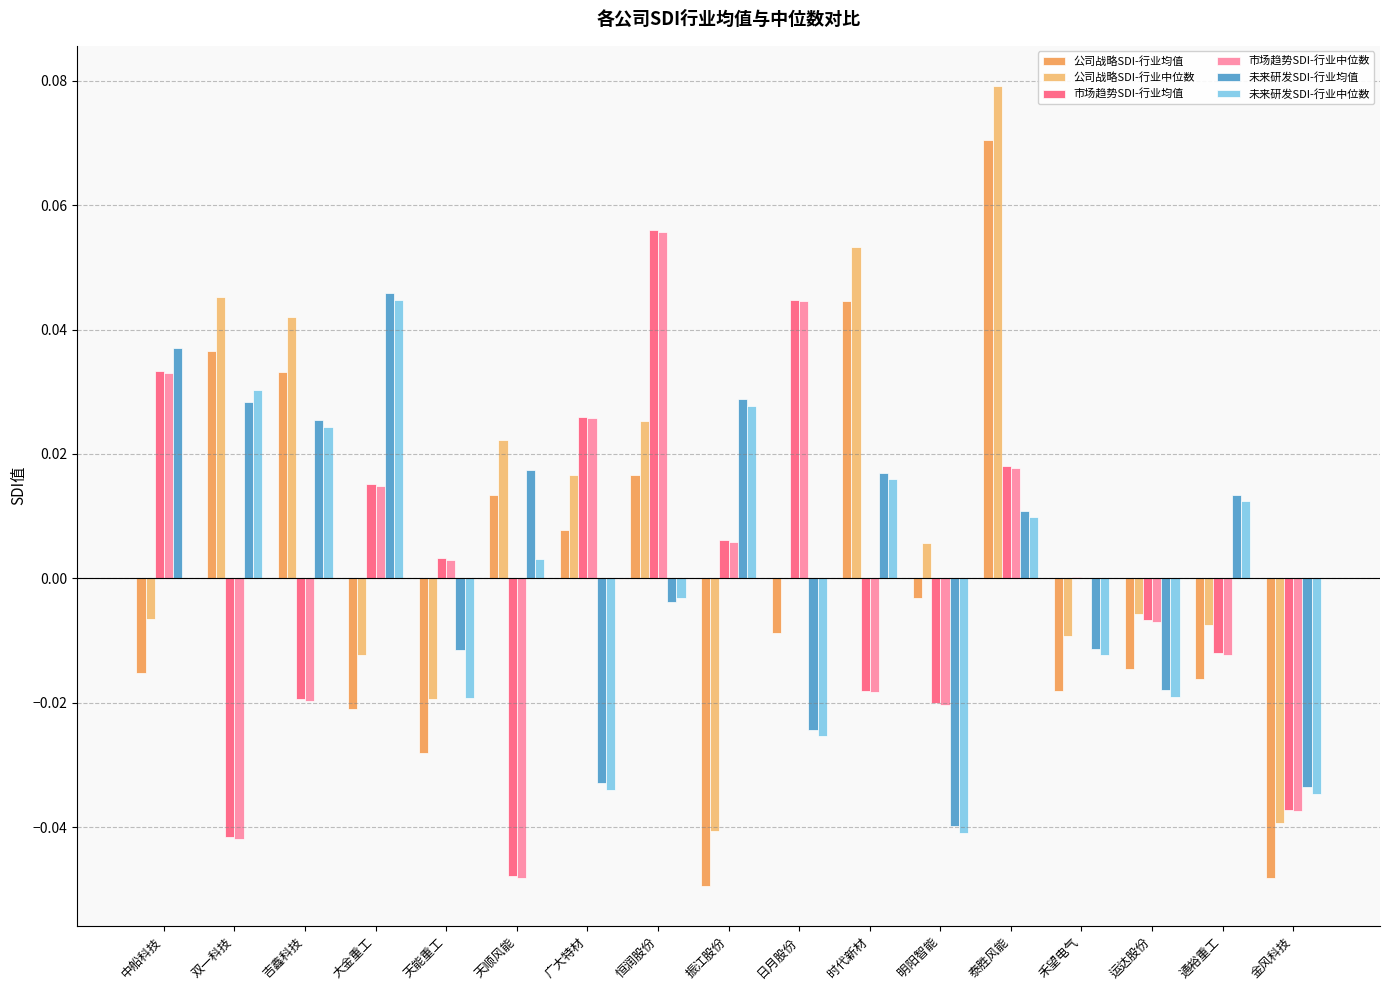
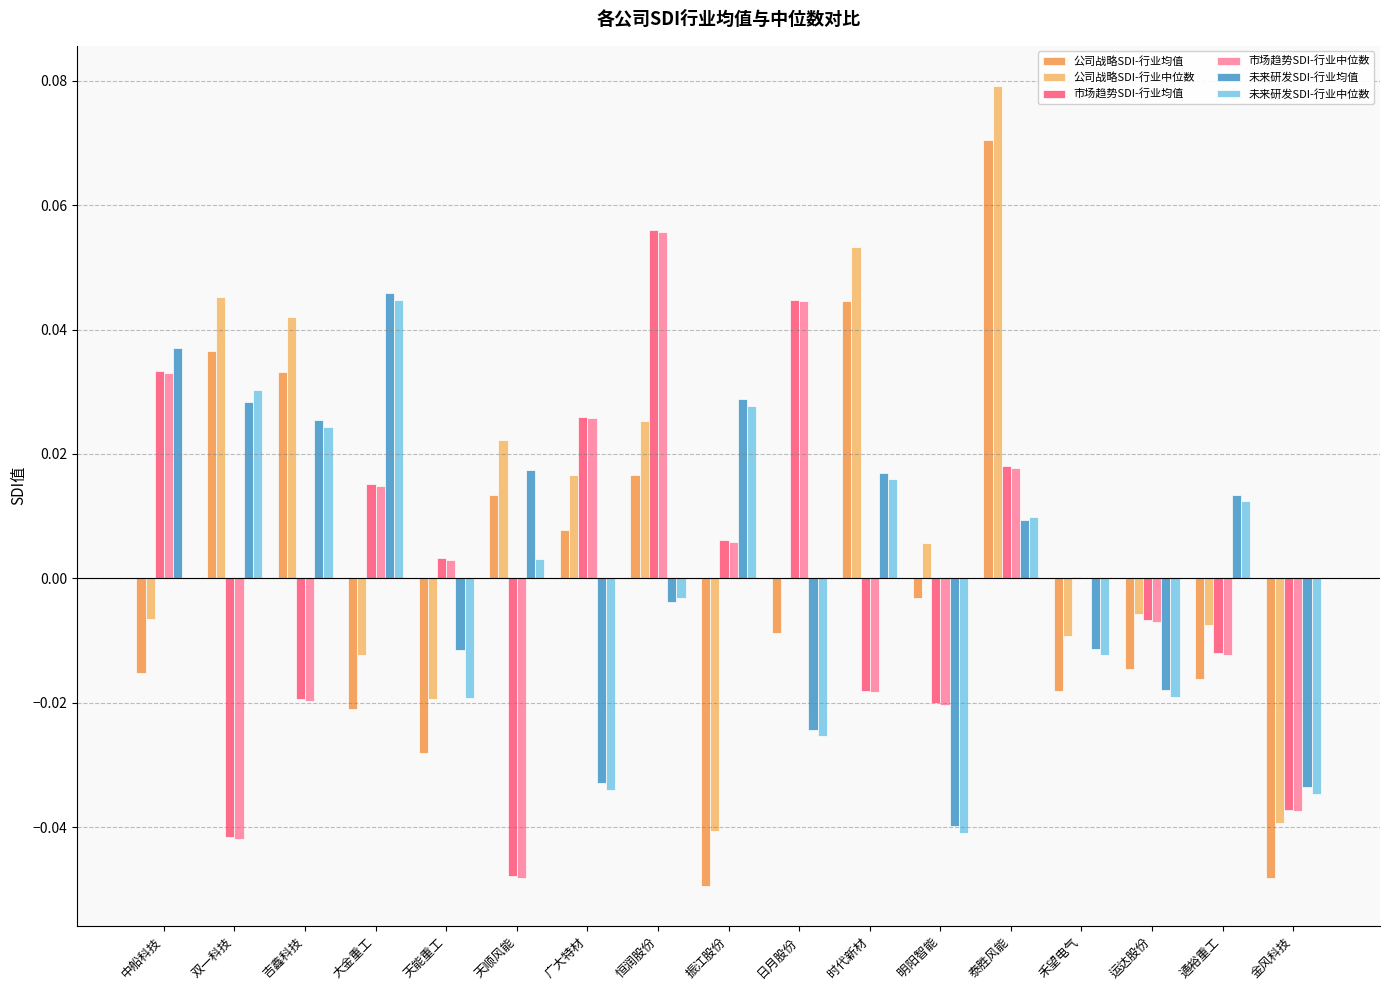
未来研发SDI-行业均值, 泰胜风能: 0.011 -> 0.009
